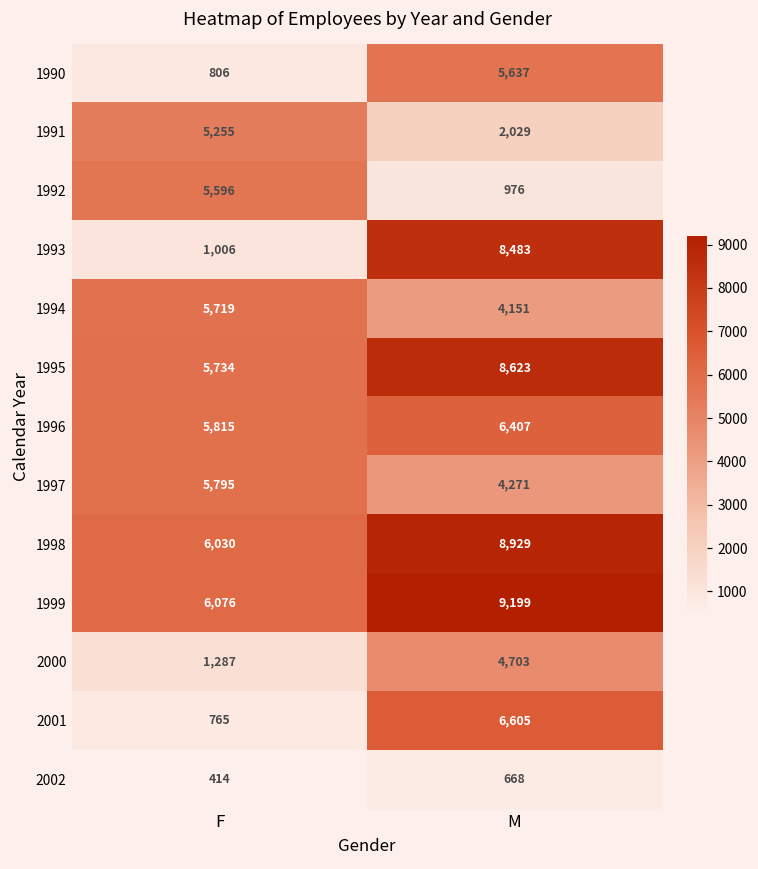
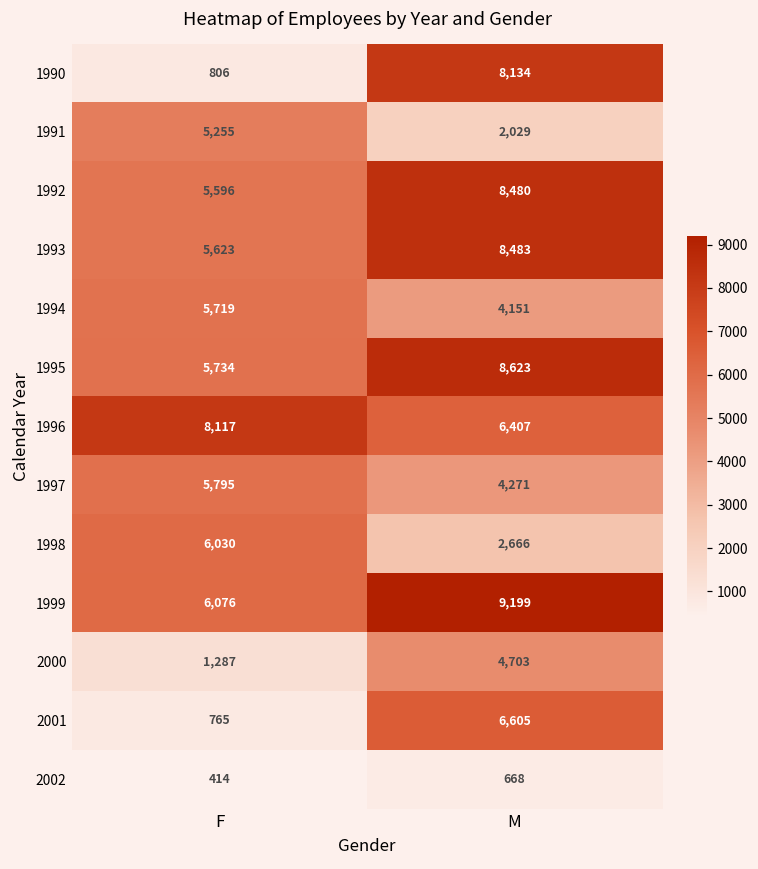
1990, M: 5,637 -> 8,134
1992, M: 976 -> 8,480
1993, F: 1,006 -> 5,623
1996, F: 5,815 -> 8,117
1998, M: 8,929 -> 2,666
